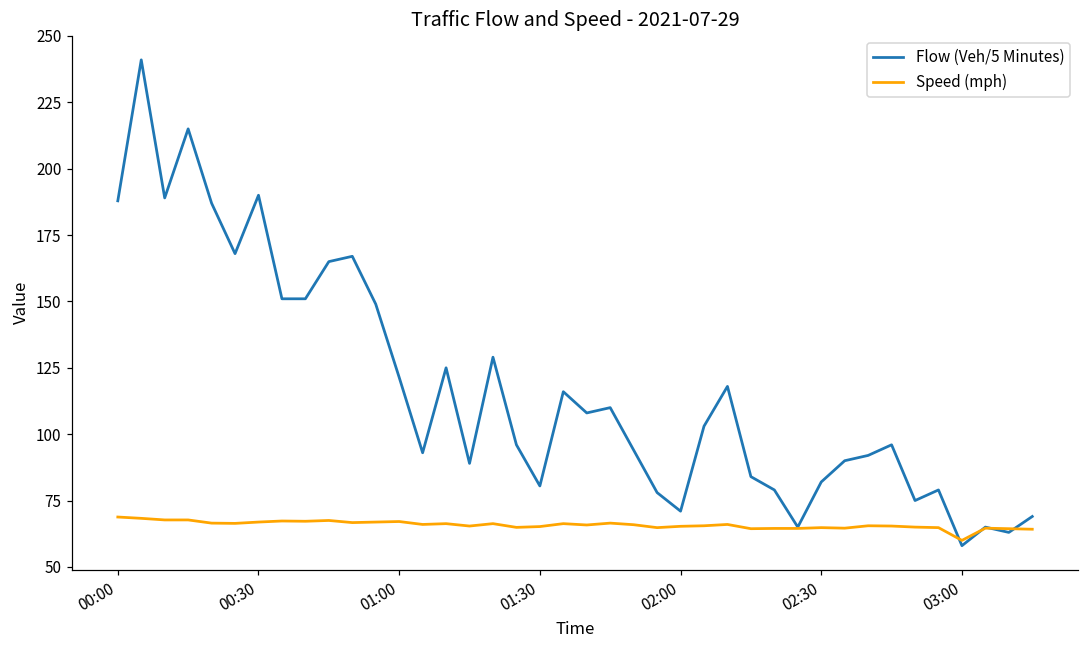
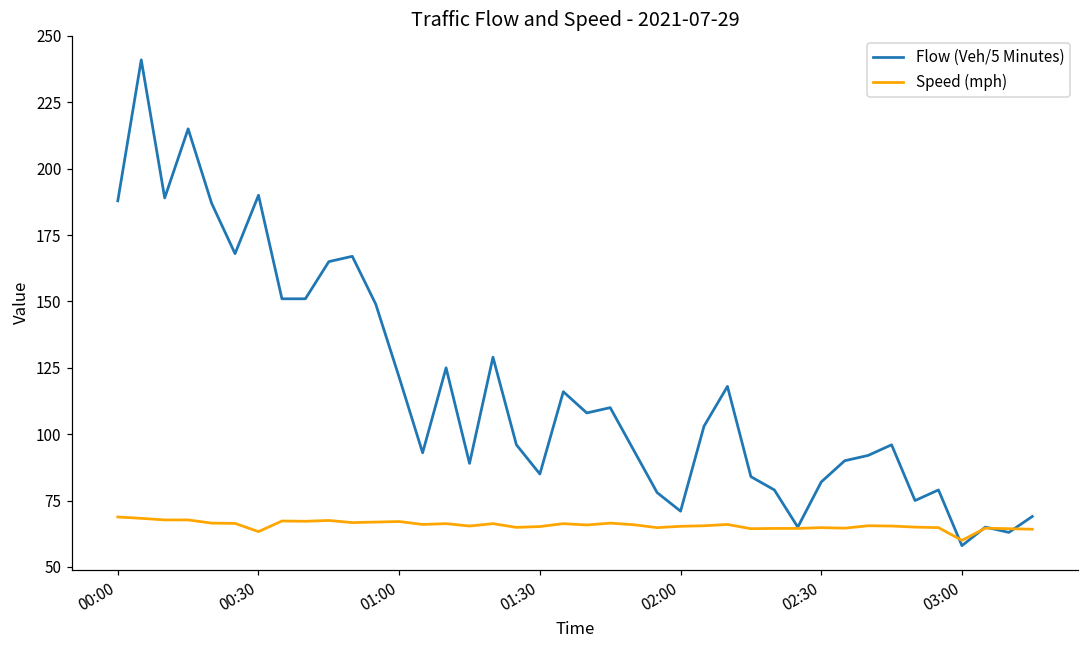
Speed (mph), 00:30: 67 -> 63
Flow (Veh/5 Minutes), 01:30: 81 -> 85
